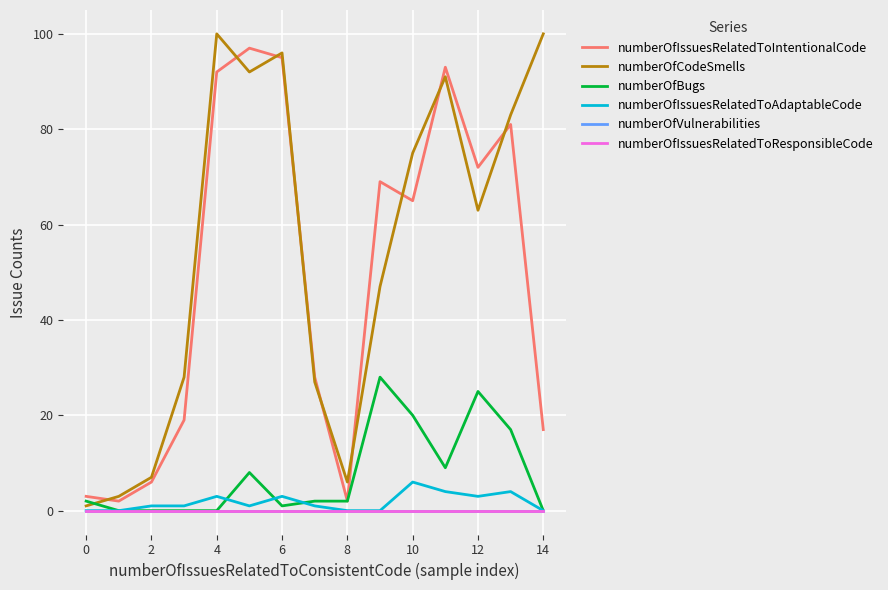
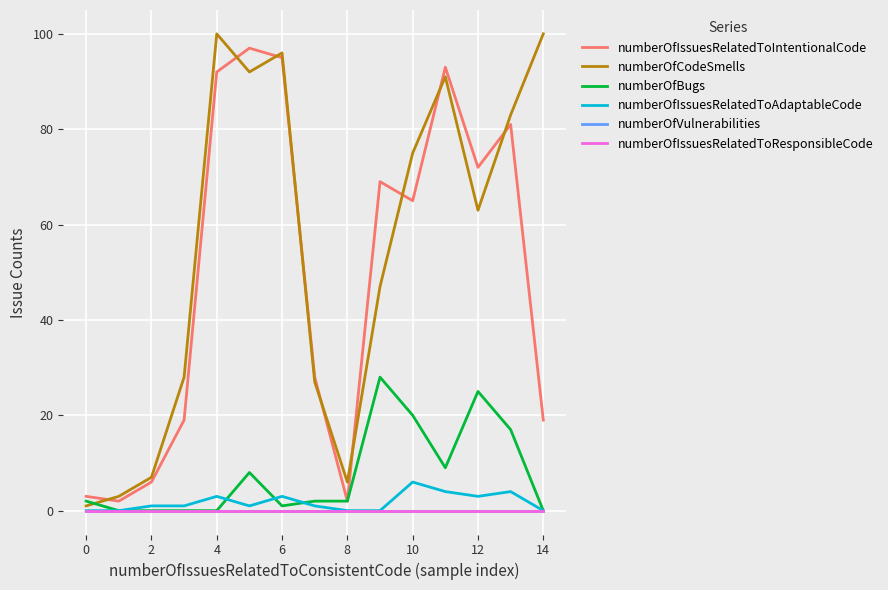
numberOfIssuesRelatedToIntentionalCode, 14: 17 -> 19
